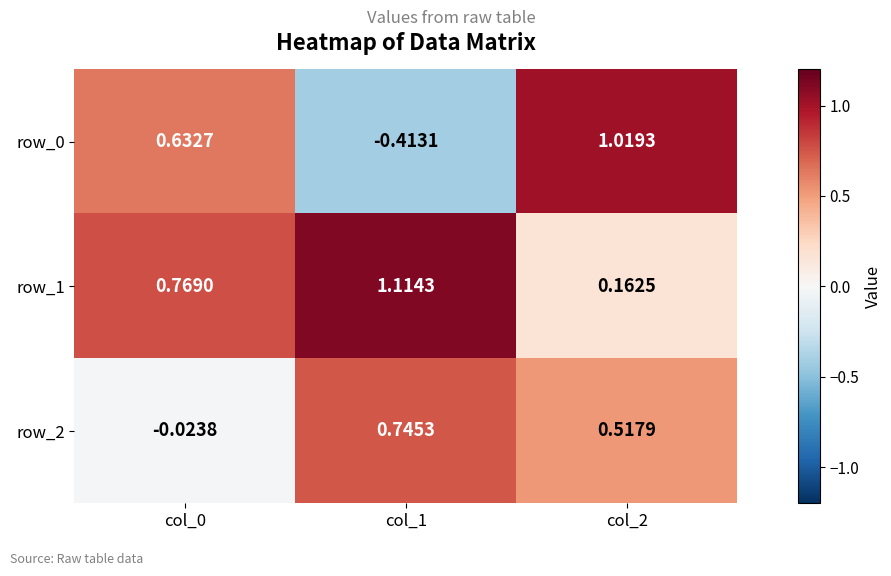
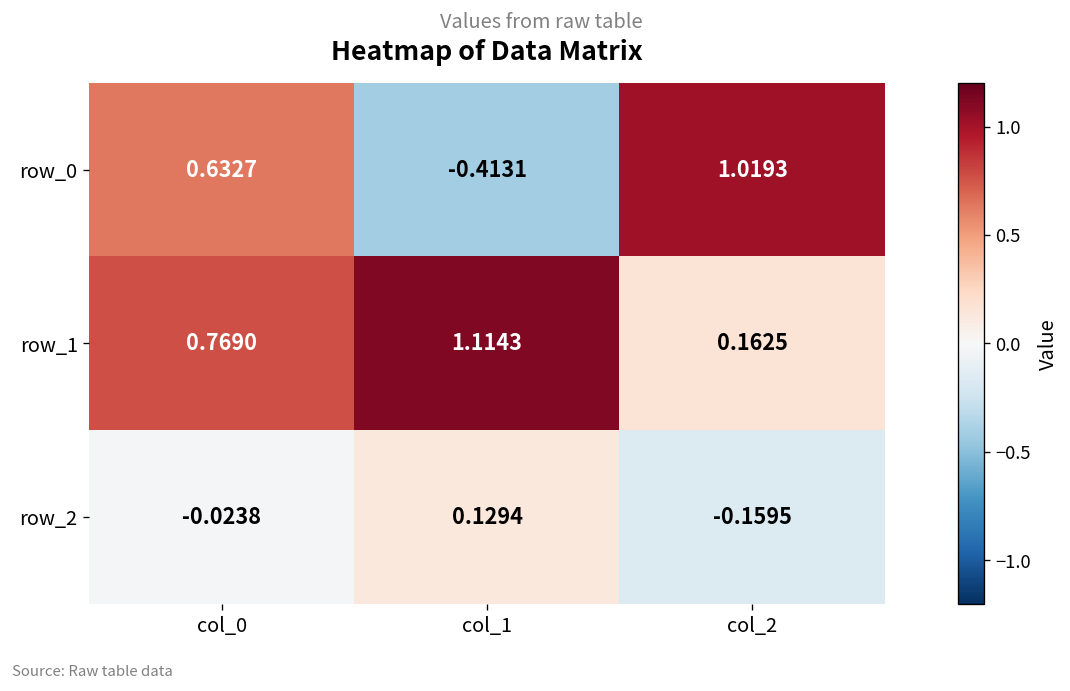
row_2, col_1: 0.7453 -> 0.1294
row_2, col_2: 0.5179 -> -0.1595
